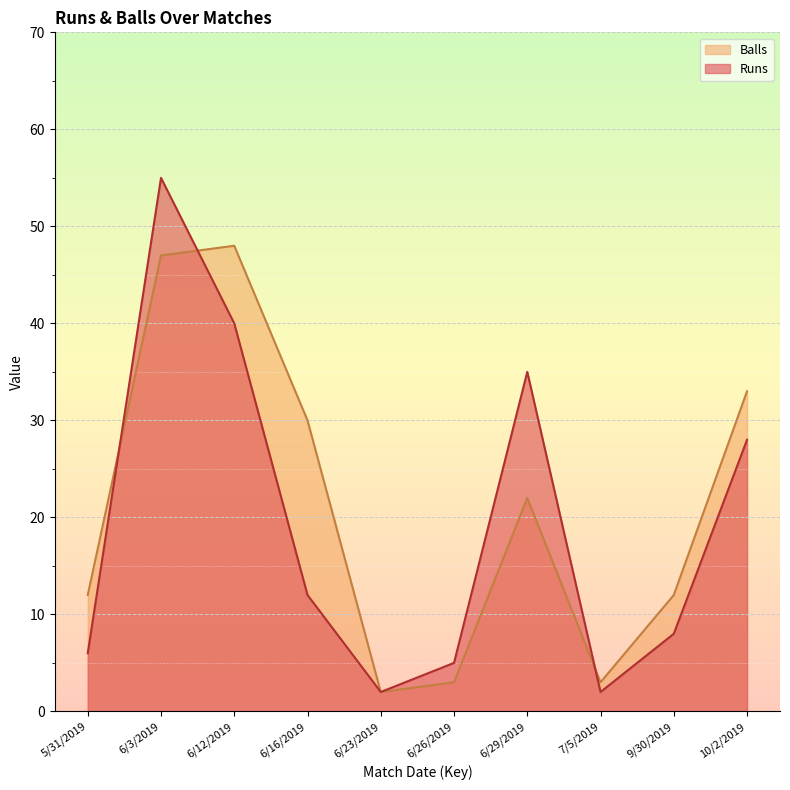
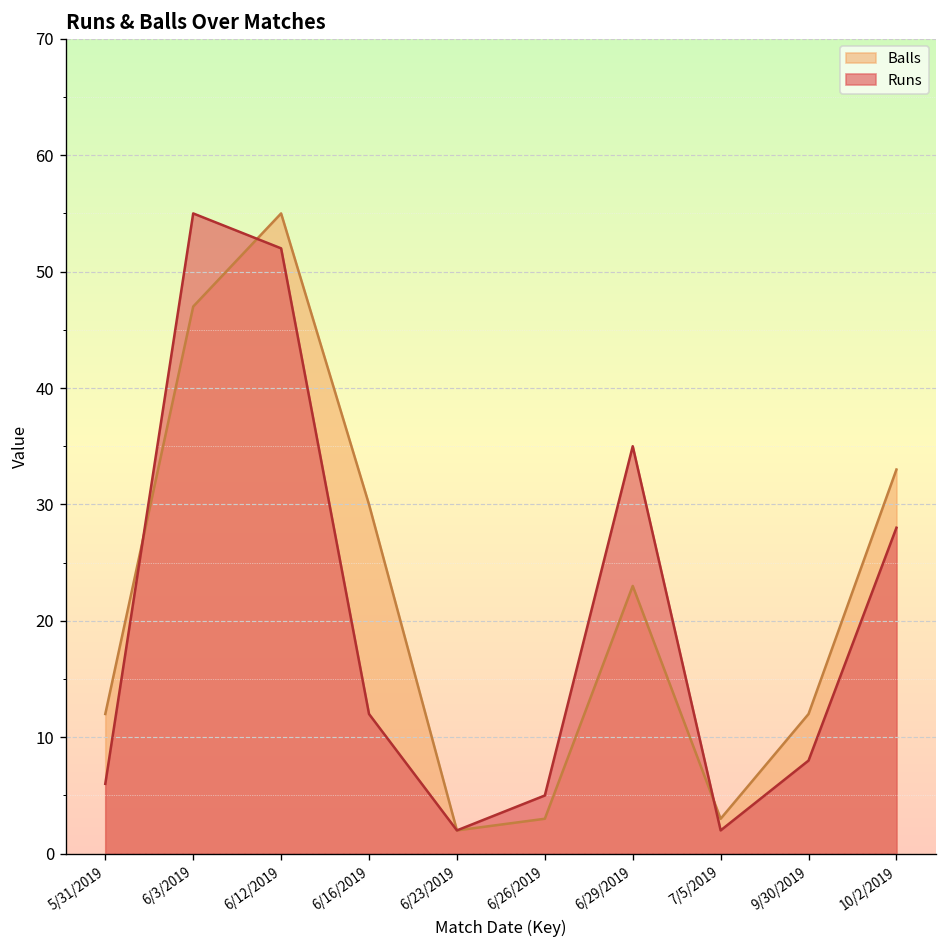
Balls, 6/12/2019: 48 -> 55
Runs, 6/12/2019: 40 -> 52
Balls, 6/29/2019: 22 -> 23
